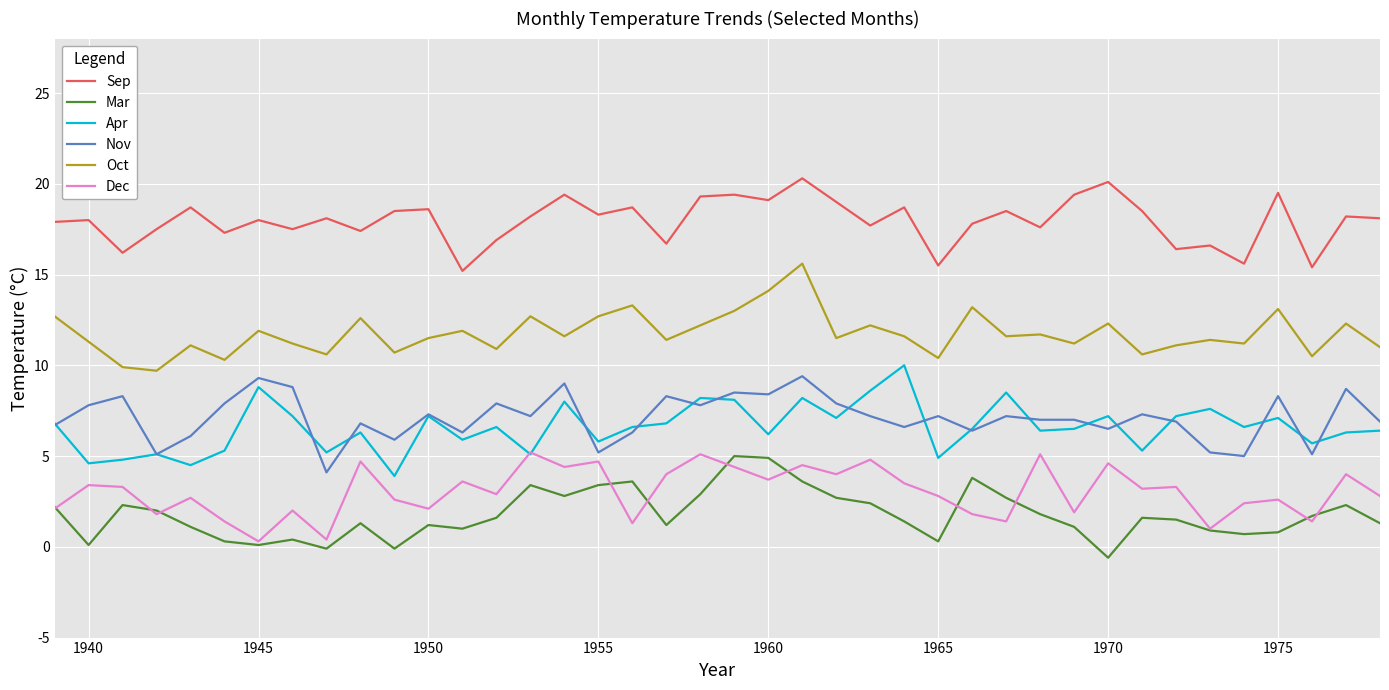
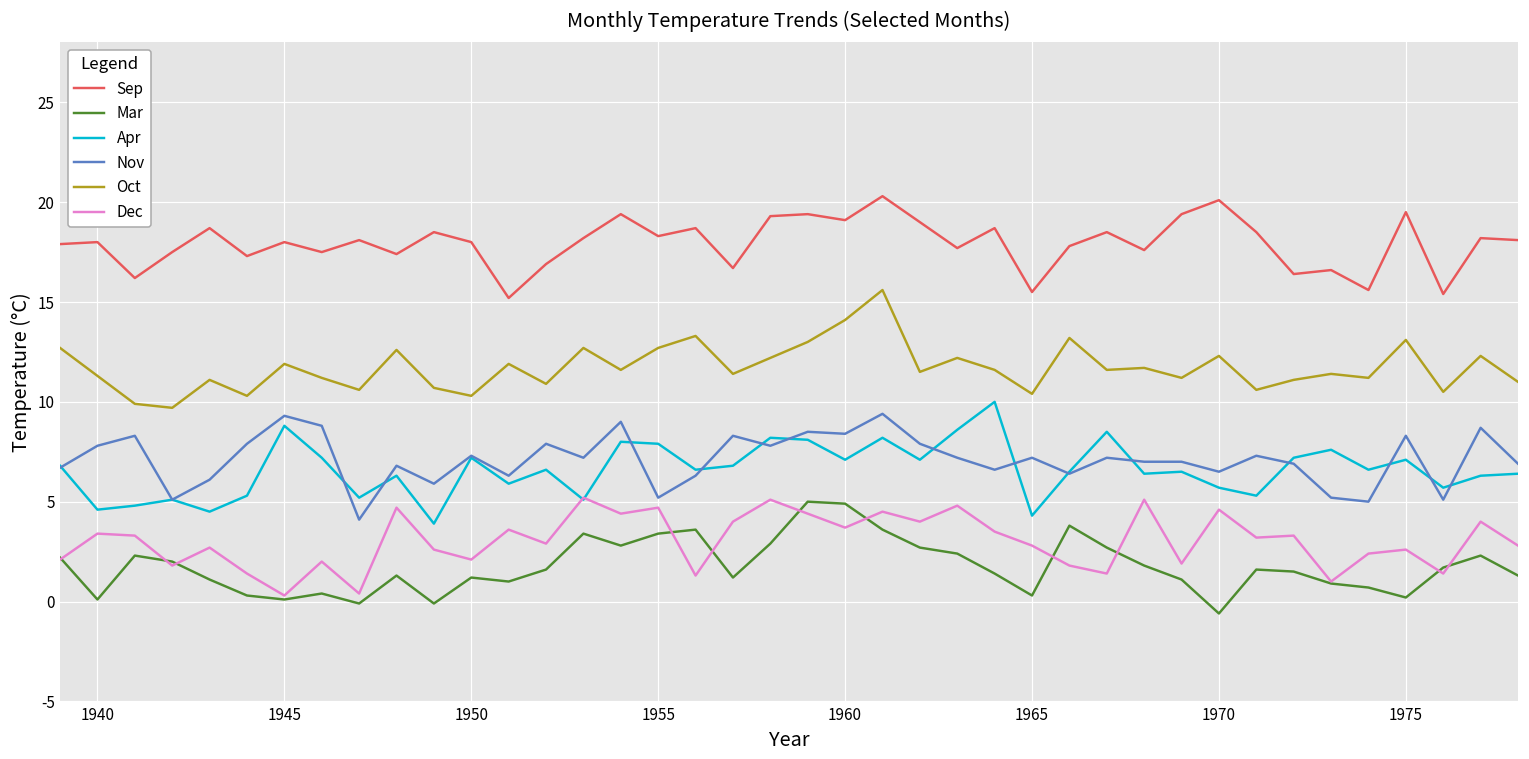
Sep, 1950: 18.6 -> 18.0
Oct, 1950: 11.5 -> 10.3
Apr, 1955: 5.8 -> 7.9
Apr, 1960: 6.2 -> 7.1
Apr, 1965: 4.9 -> 4.3
Apr, 1970: 7.2 -> 5.7
Mar, 1975: 0.8 -> 0.2
